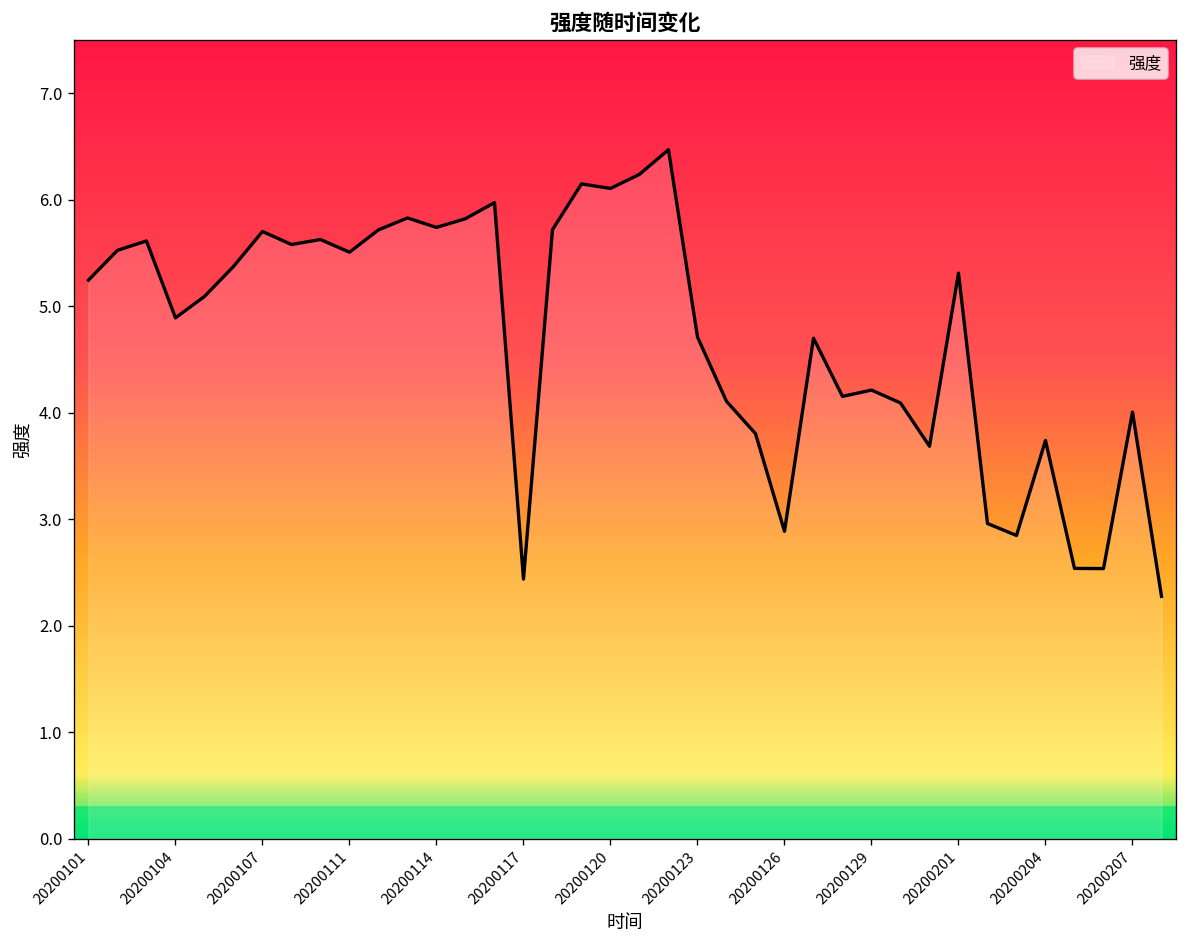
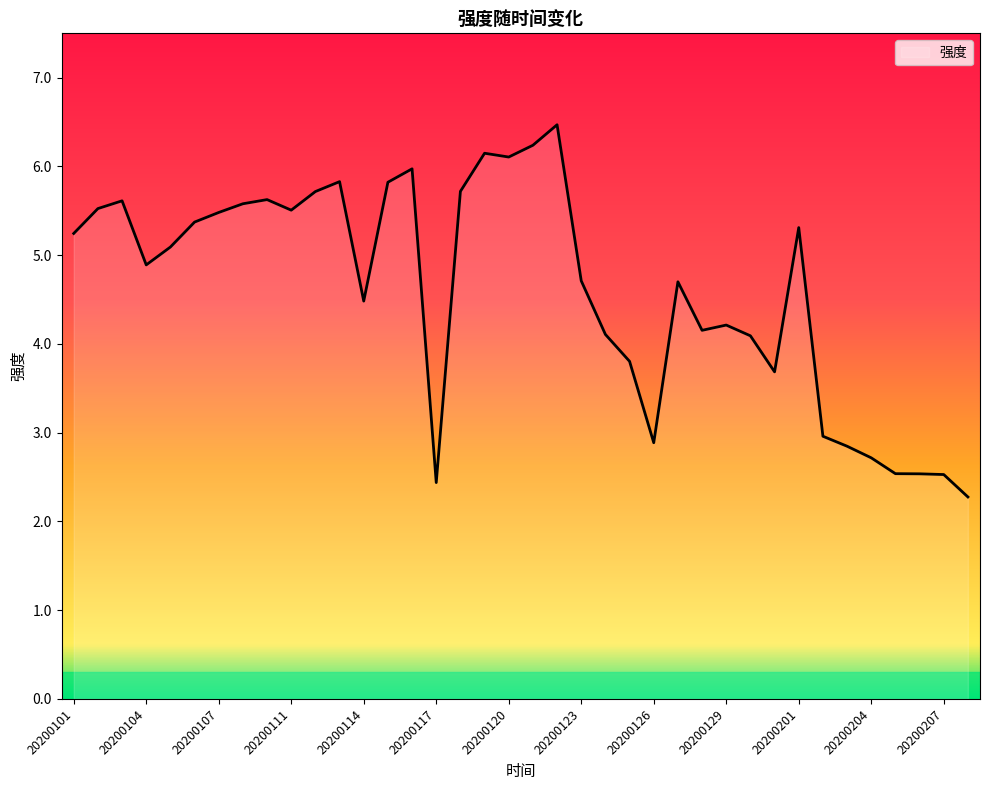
20200107: 5.7 -> 5.5
20200114: 5.7 -> 4.5
20200204: 3.7 -> 2.7
20200207: 4.0 -> 2.5
